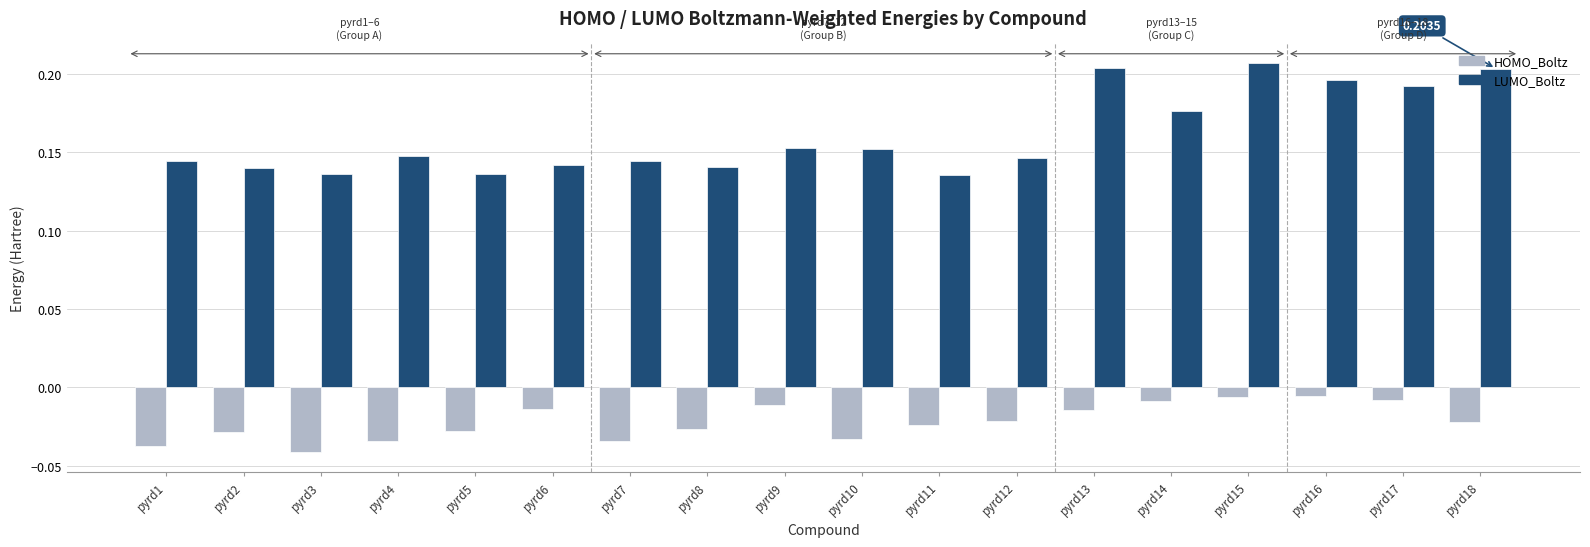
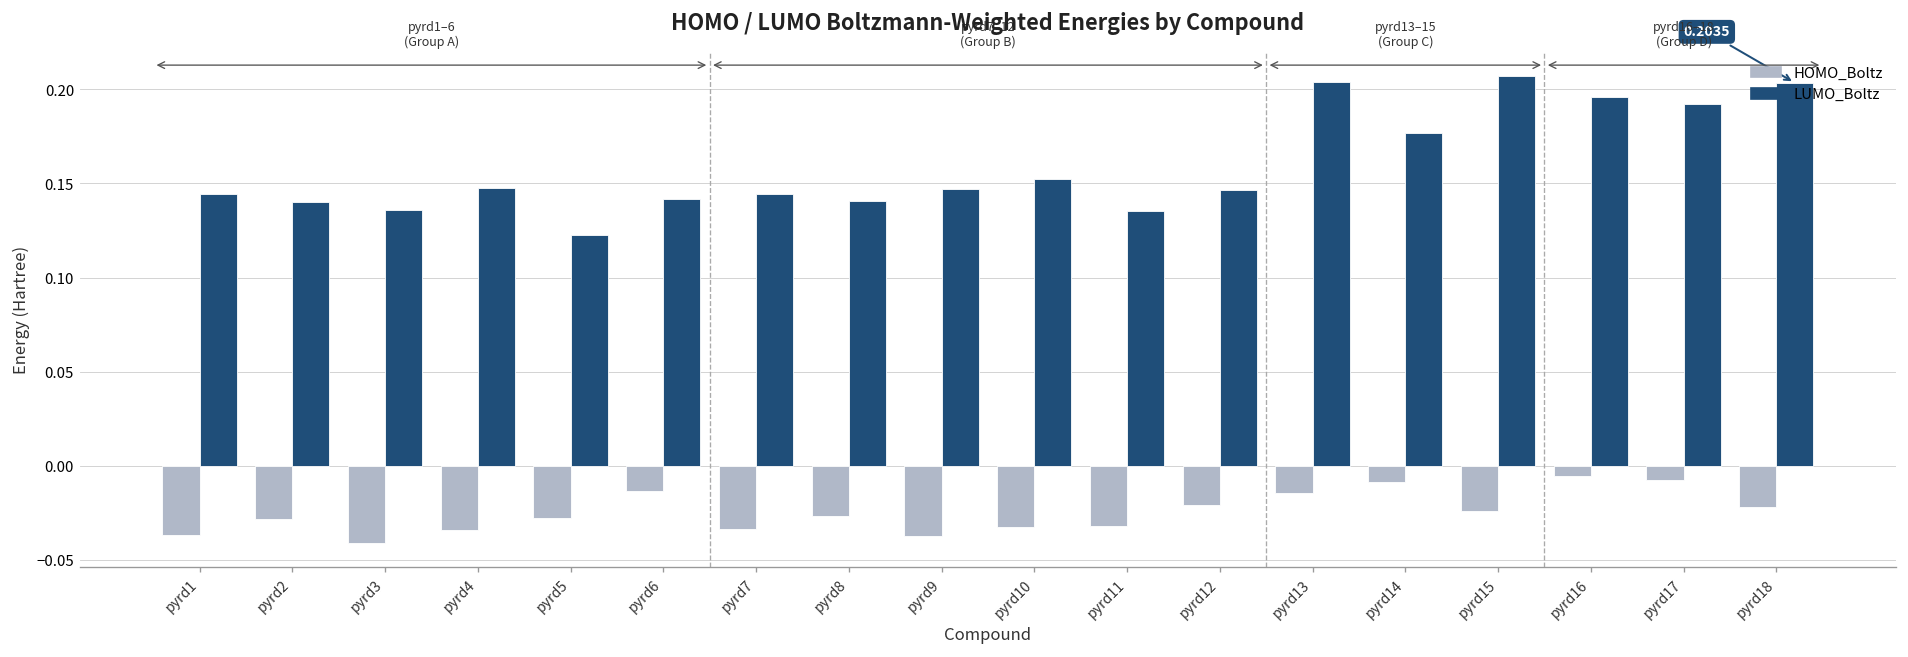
LUMO_Boltz, pyrd5: 0.136 -> 0.122
HOMO_Boltz, pyrd9: -0.011 -> -0.037
LUMO_Boltz, pyrd9: 0.153 -> 0.147
HOMO_Boltz, pyrd11: -0.024 -> -0.032
HOMO_Boltz, pyrd15: -0.006 -> -0.024
